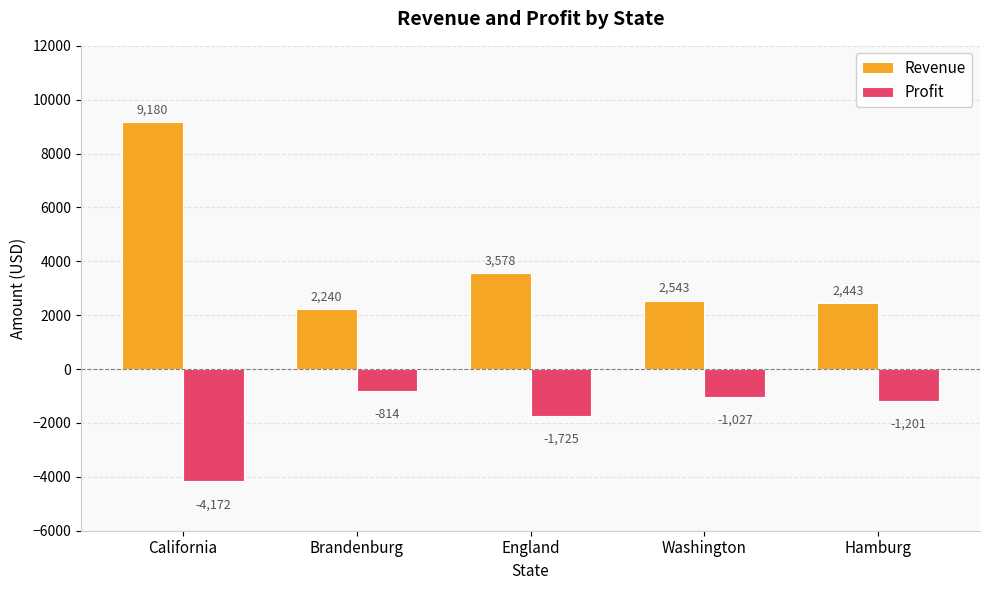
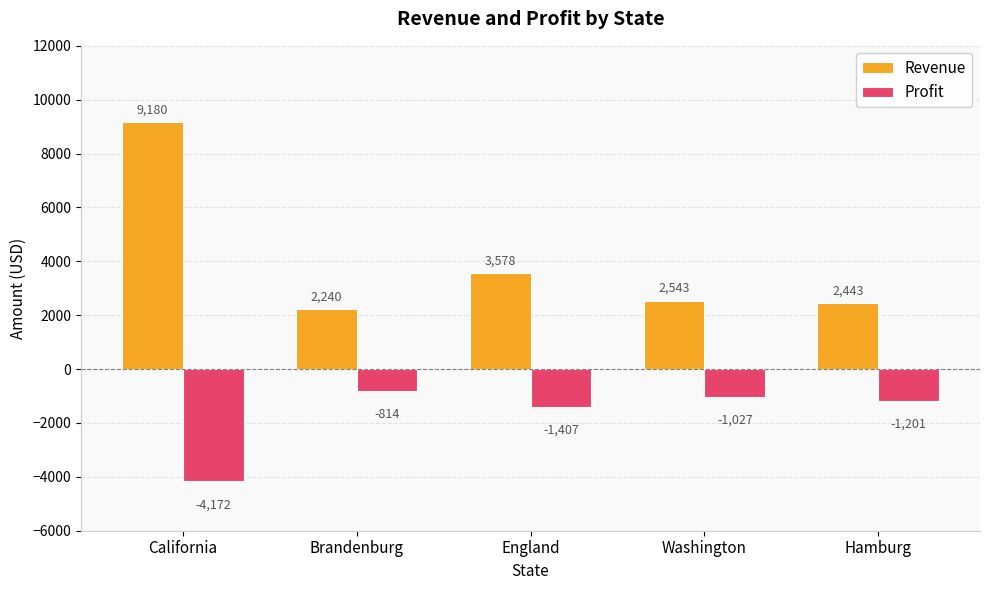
Profit, England: -1,725 -> -1,407
